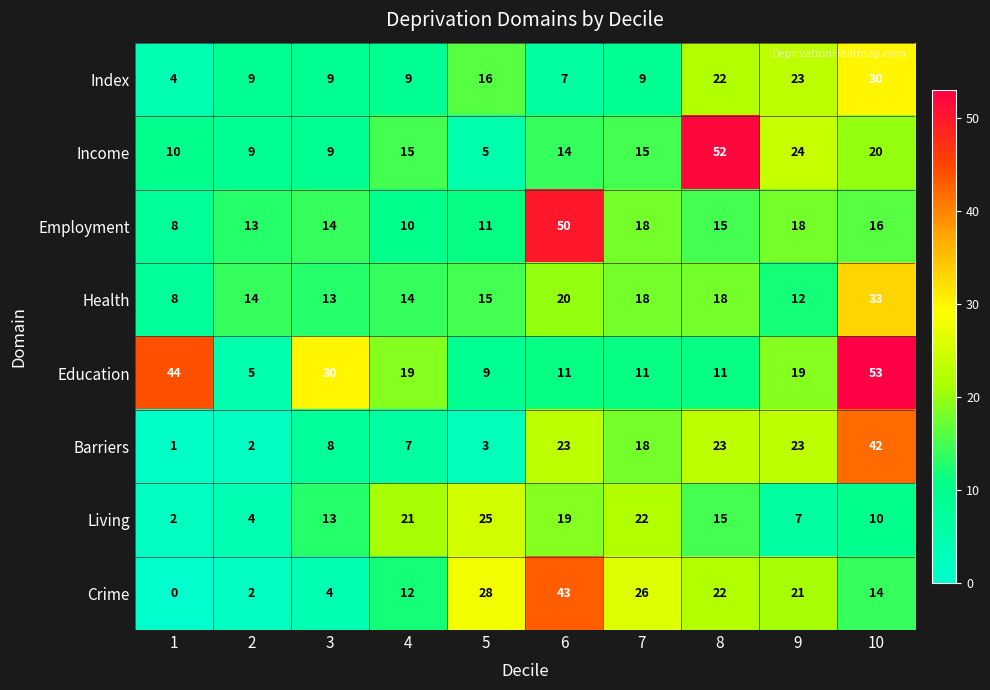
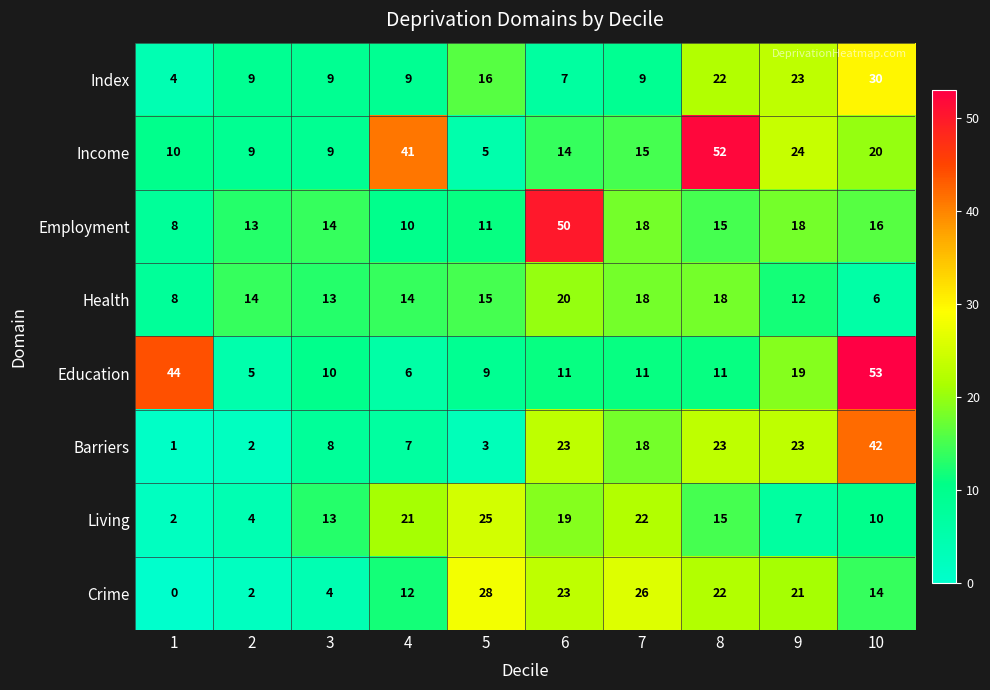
Income, 4: 15 -> 41
Health, 10: 33 -> 6
Education, 3: 30 -> 10
Education, 4: 19 -> 6
Crime, 6: 43 -> 23
